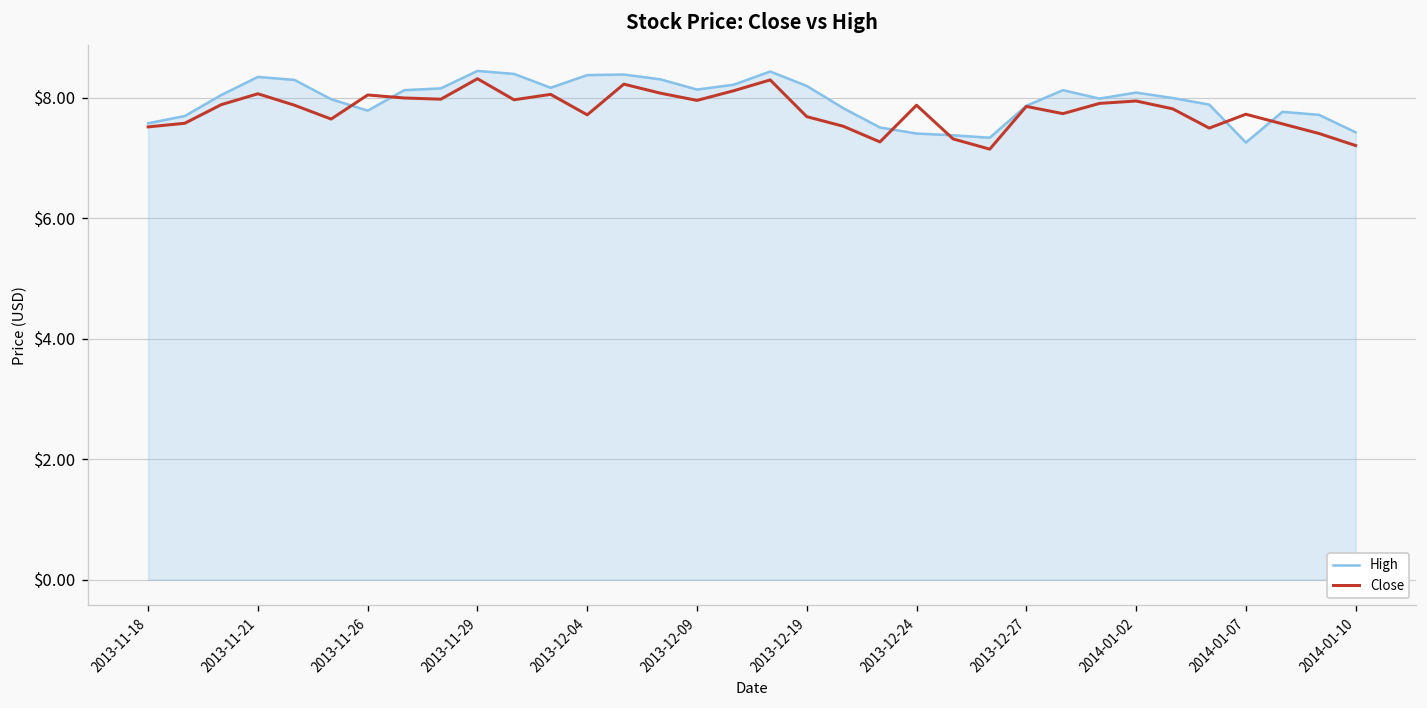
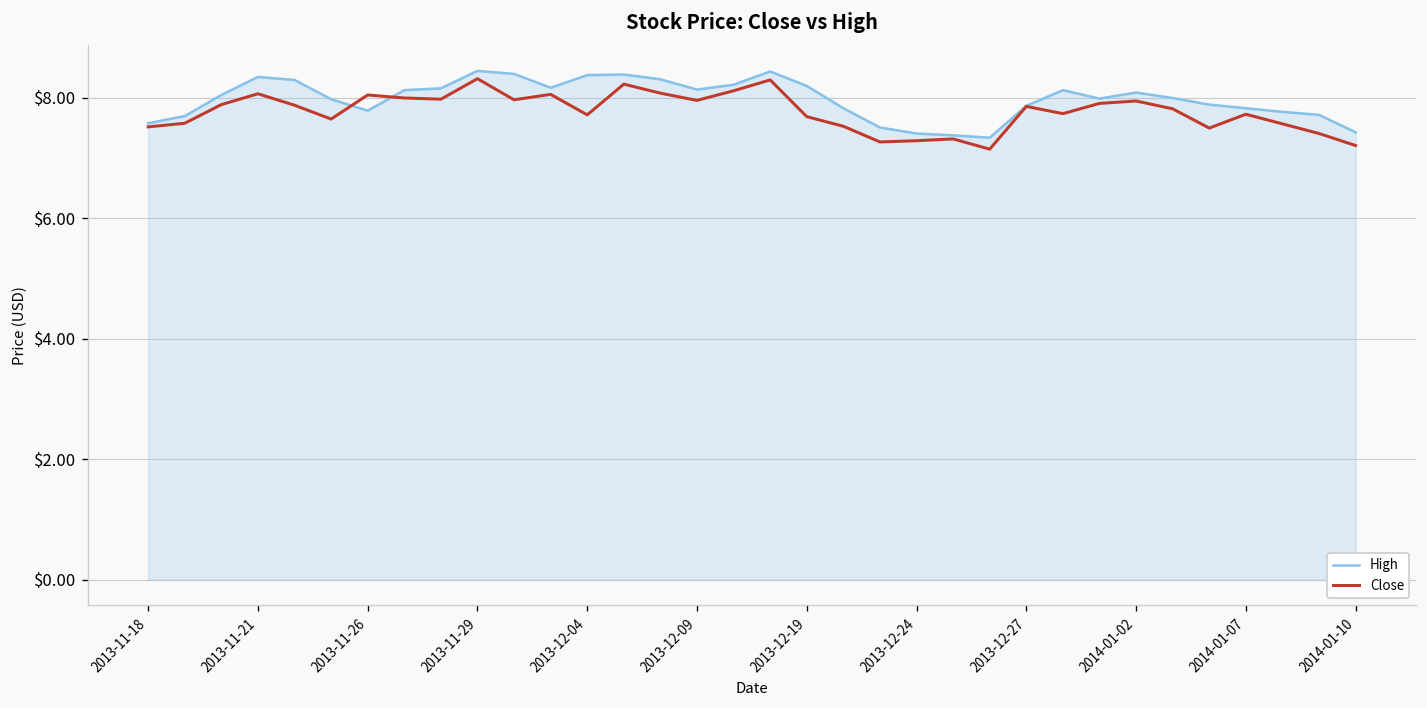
Close, 2013-12-24: $7.9 -> $7.3
High, 2014-01-07: $7.3 -> $7.8
